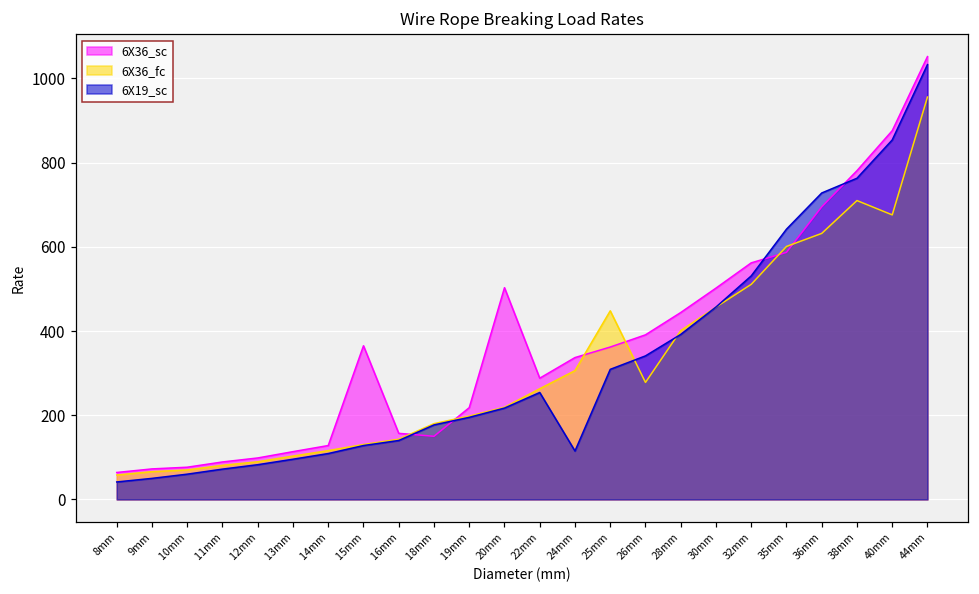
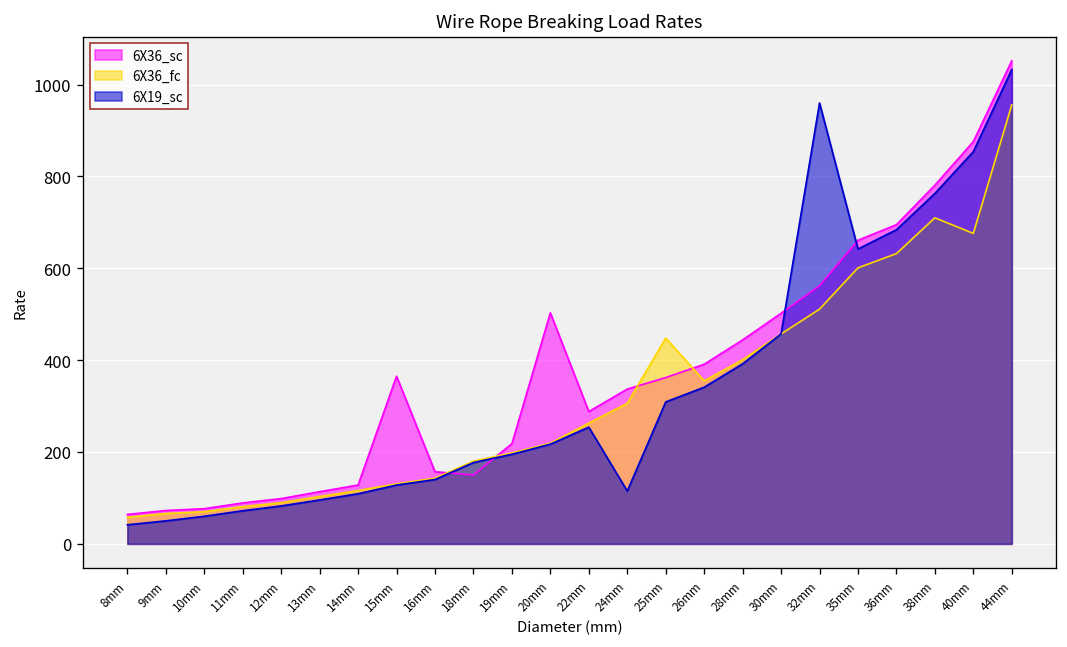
6X36_fc, 26mm: 280 -> 360
6X19_sc, 32mm: 530 -> 960
6X36_sc, 35mm: 590 -> 660
6X19_sc, 36mm: 730 -> 680
